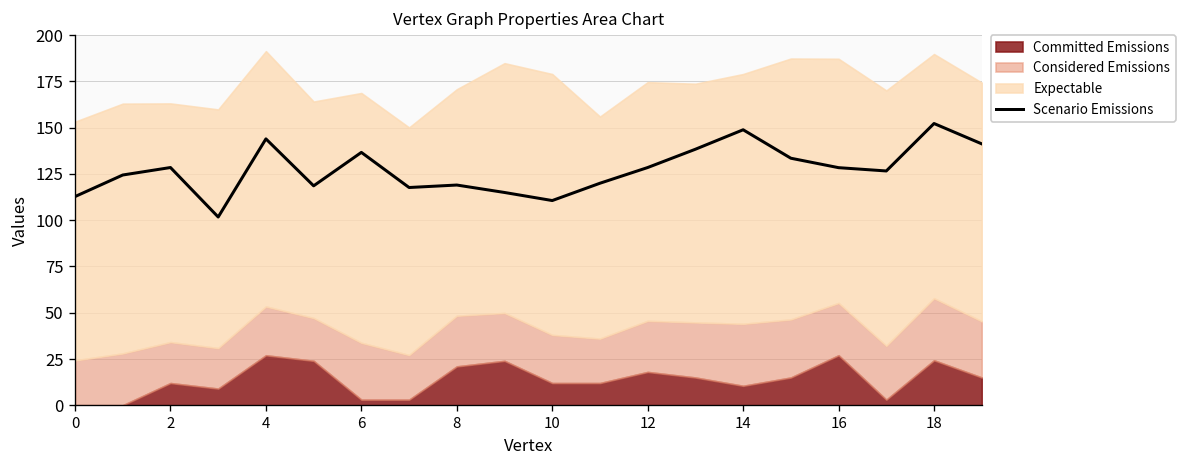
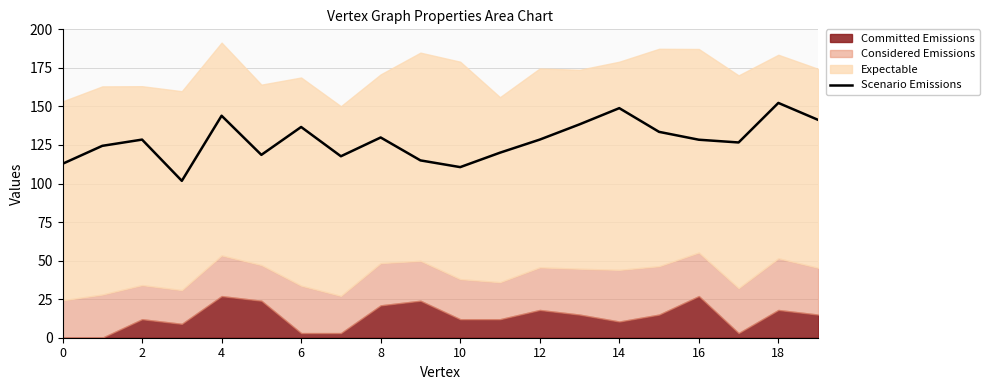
Scenario Emissions, 8: 119 -> 130
Committed Emissions, 18: 24 -> 18
